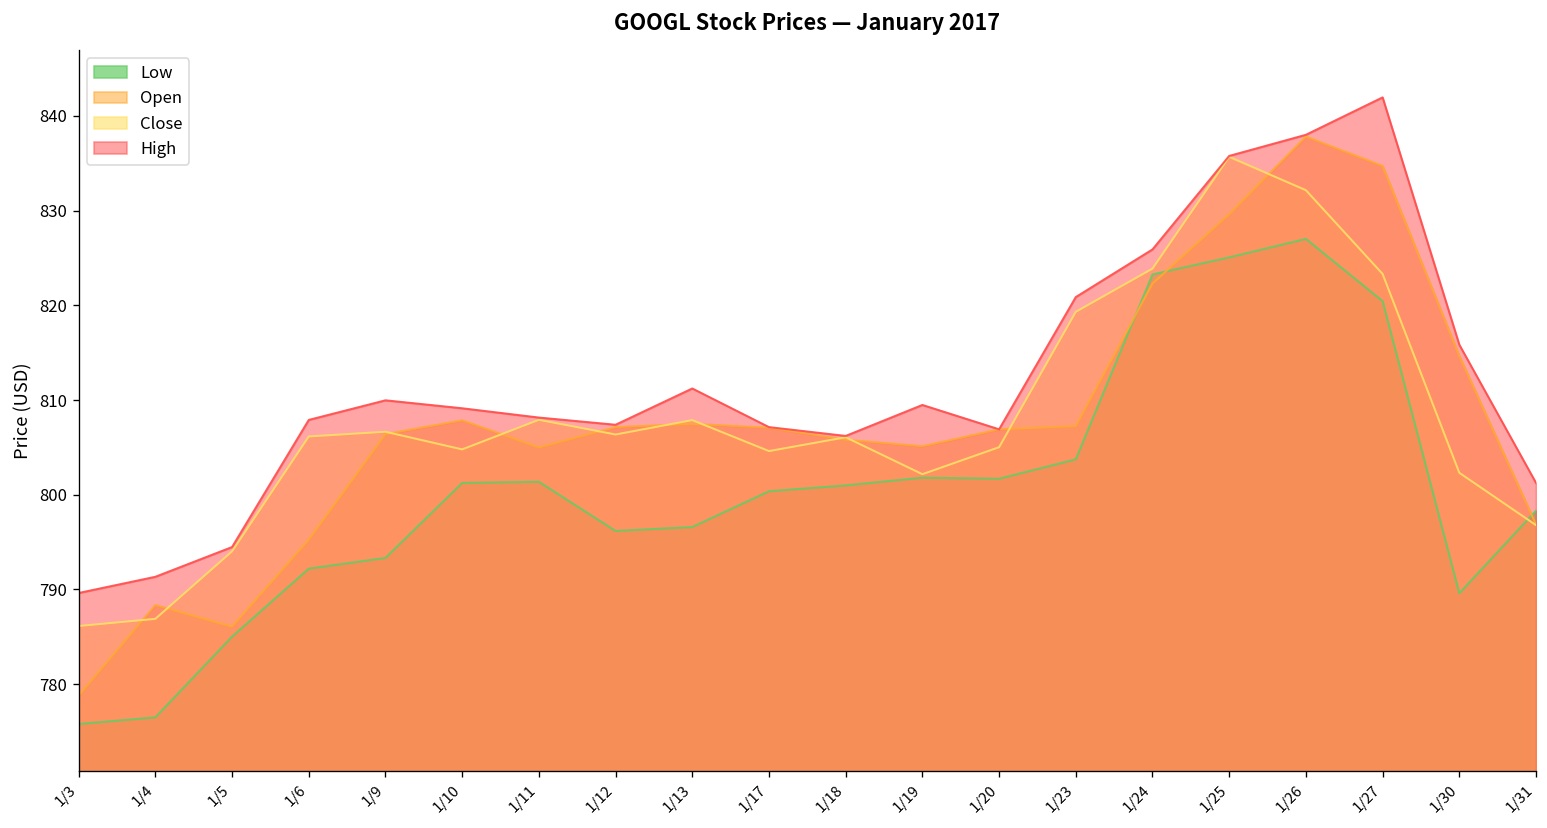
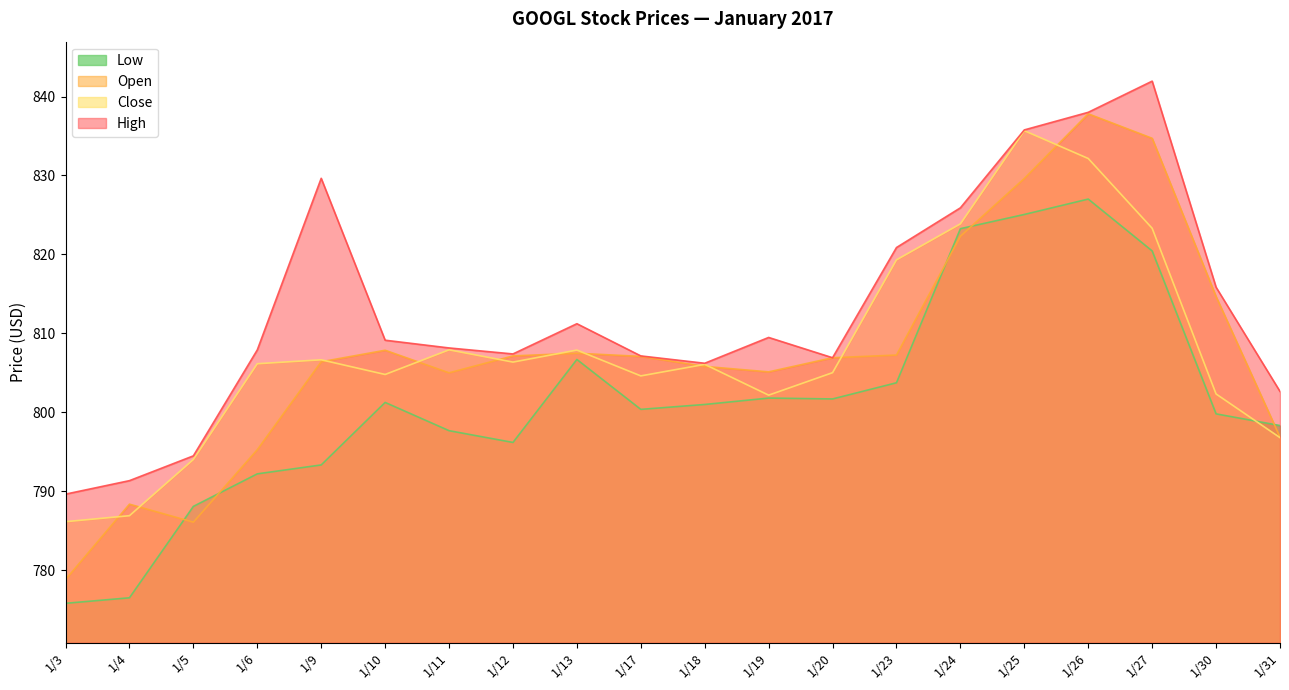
Low, 1/5: 785 -> 788
High, 1/9: 810 -> 830
Low, 1/11: 801 -> 798
Low, 1/13: 797 -> 807
Low, 1/30: 790 -> 800
High, 1/31: 801 -> 803
